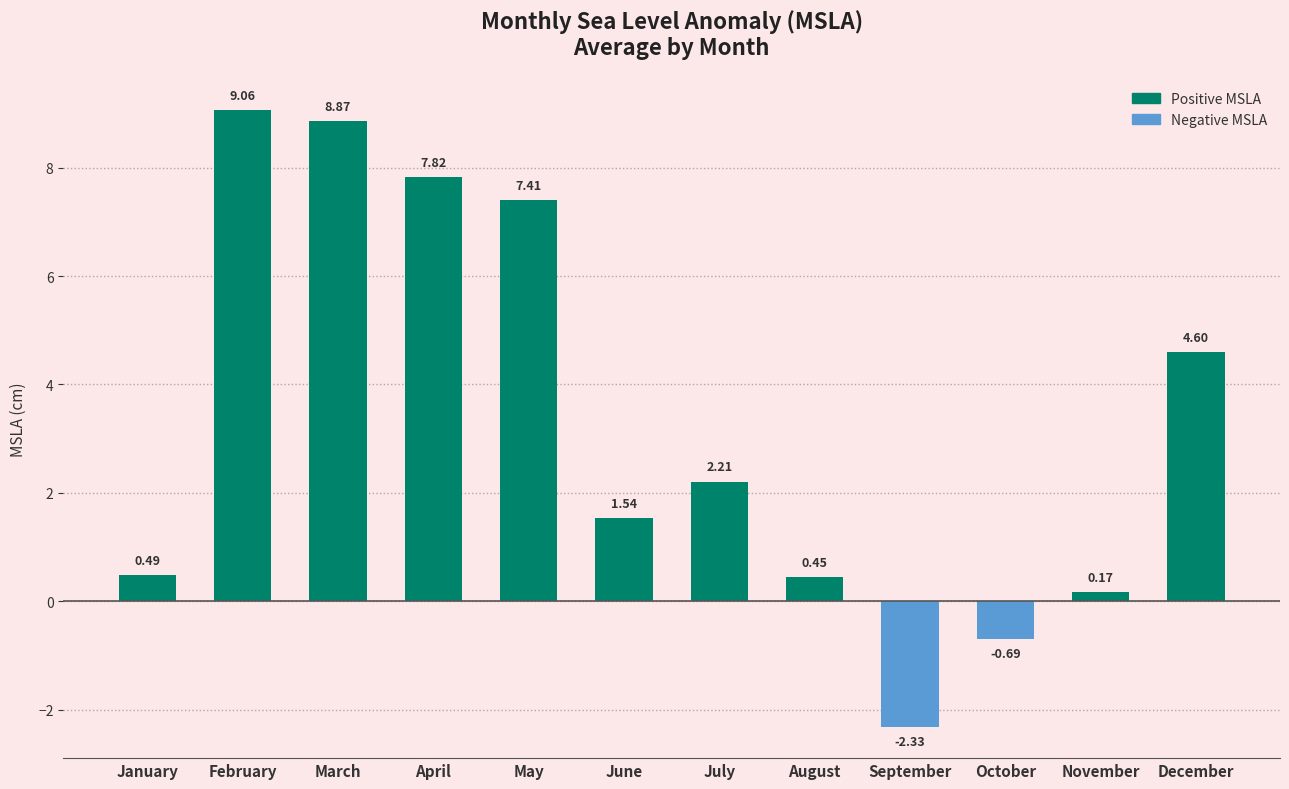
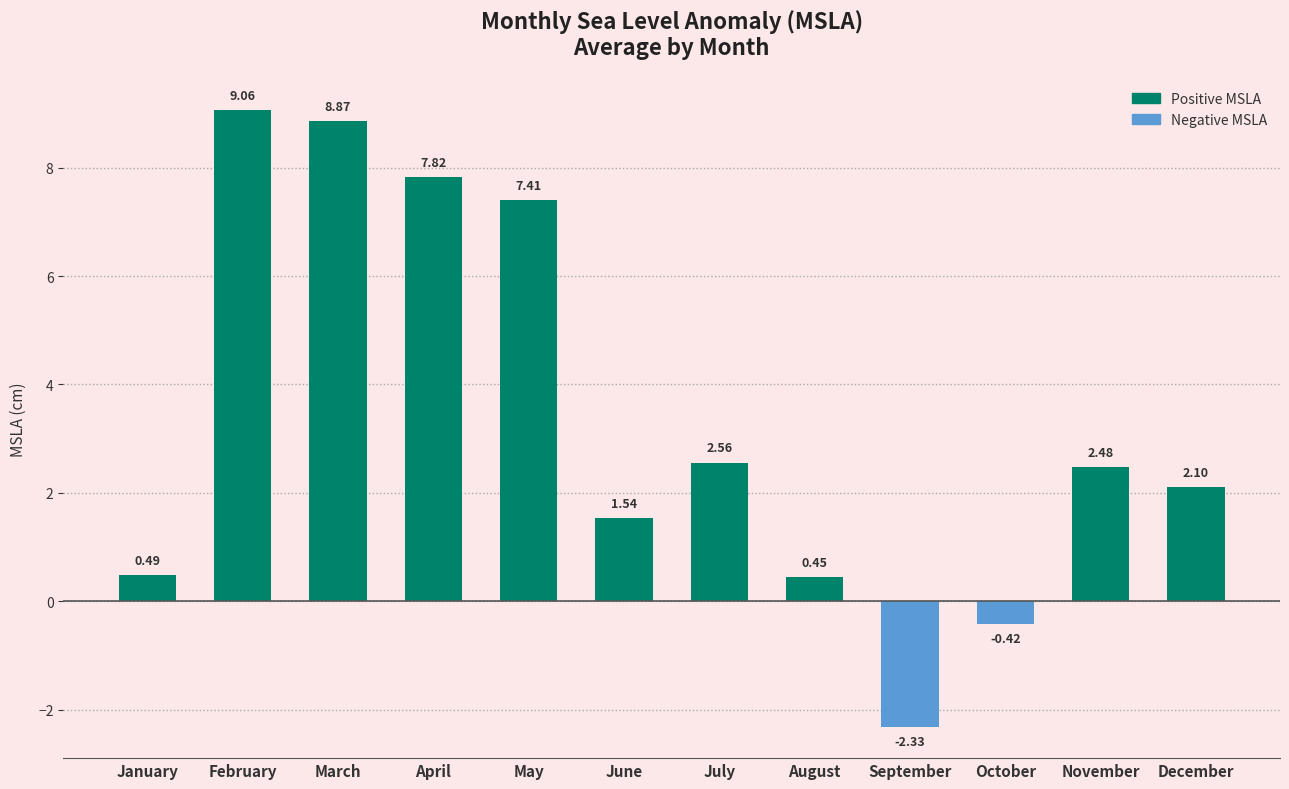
July: 2.21 -> 2.56
October: -0.69 -> -0.42
November: 0.17 -> 2.48
December: 4.60 -> 2.10
